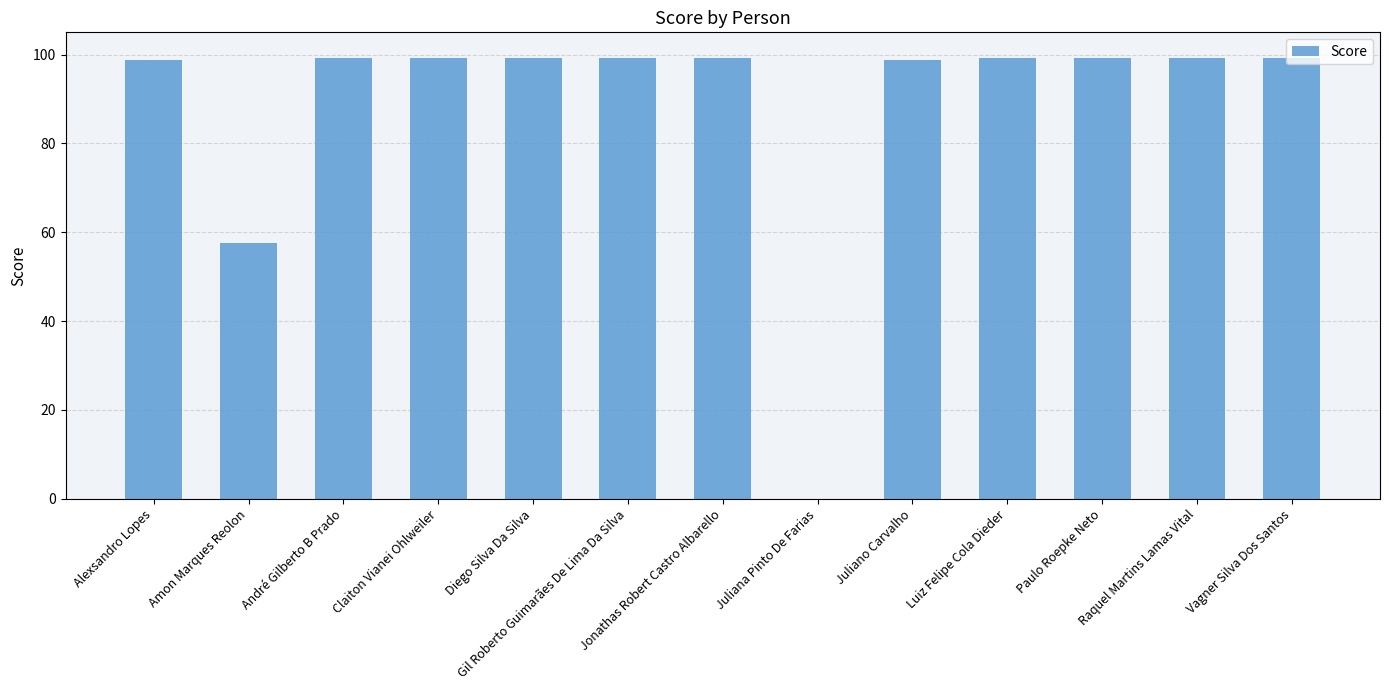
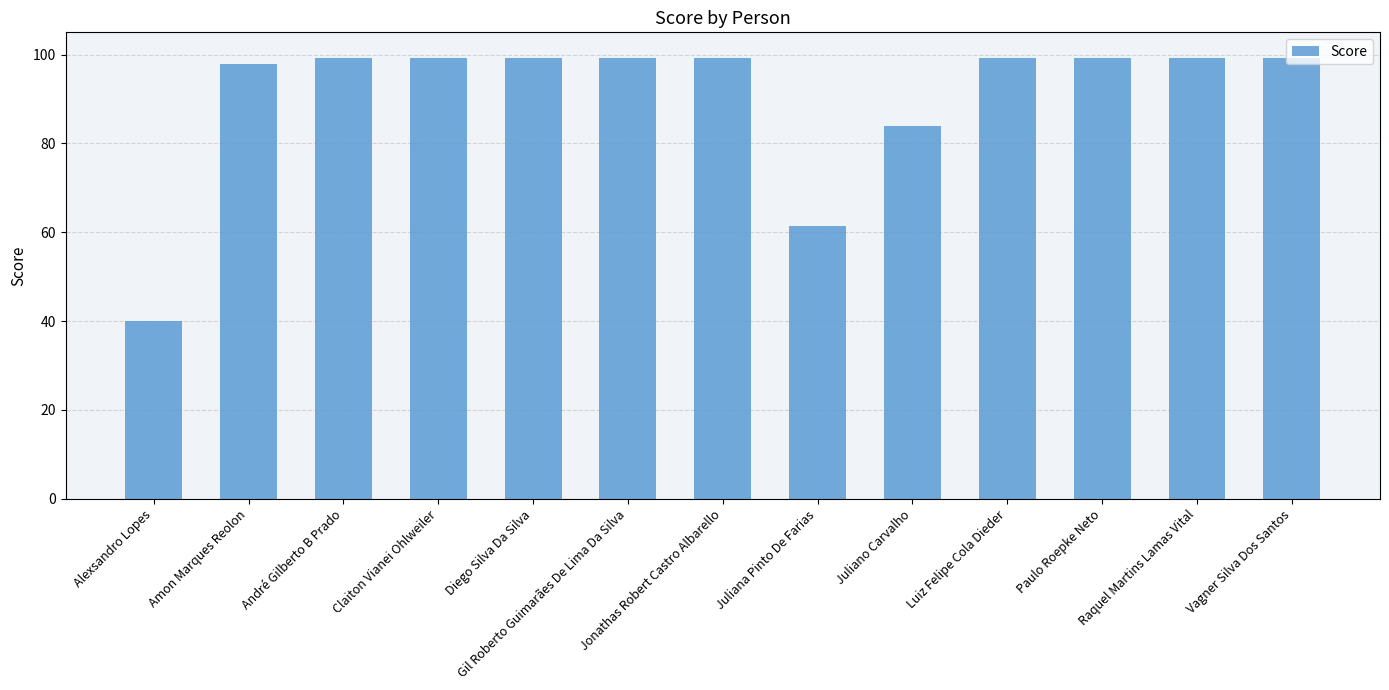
Alexsandro Lopes: 99 -> 40
Amon Marques Reolon: 58 -> 98
Juliana Pinto De Farias: 0 -> 62
Juliano Carvalho: 99 -> 84
